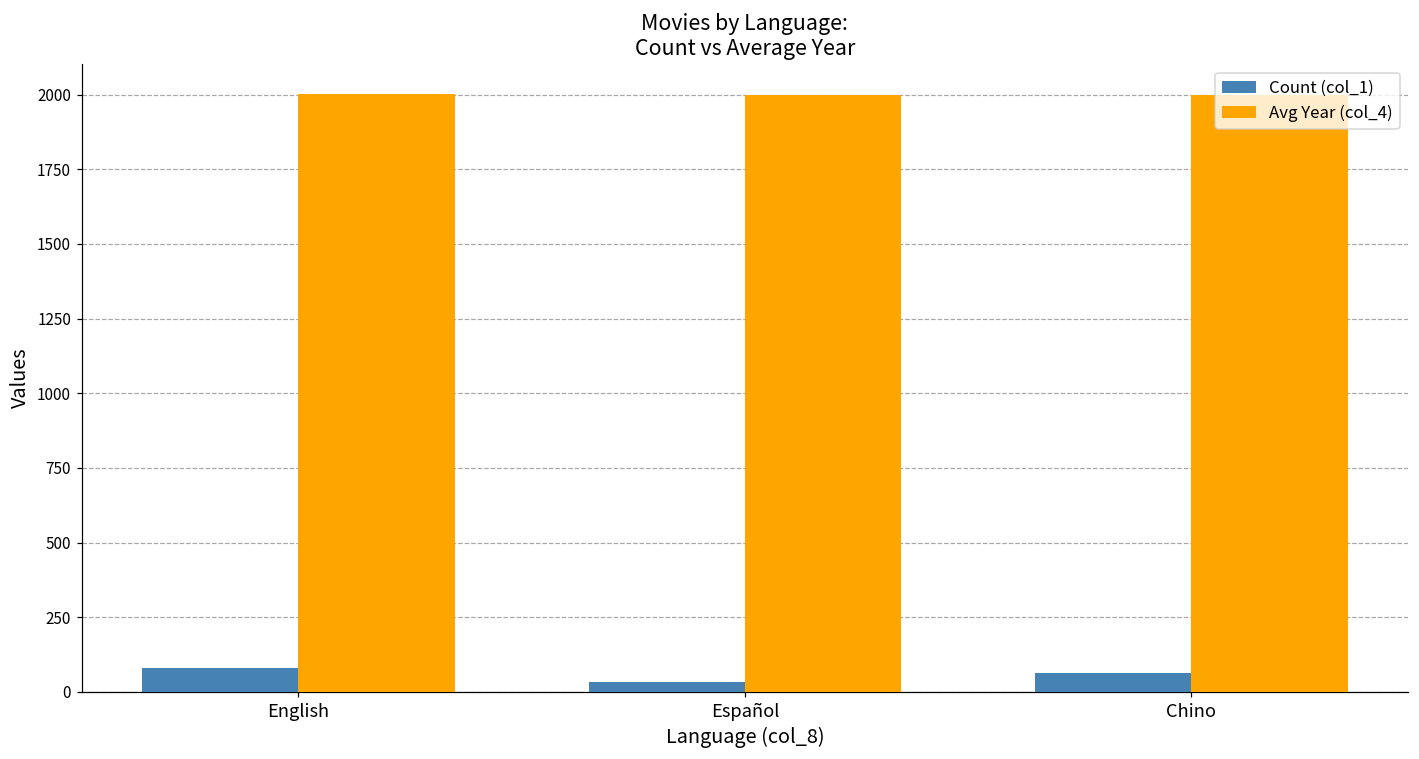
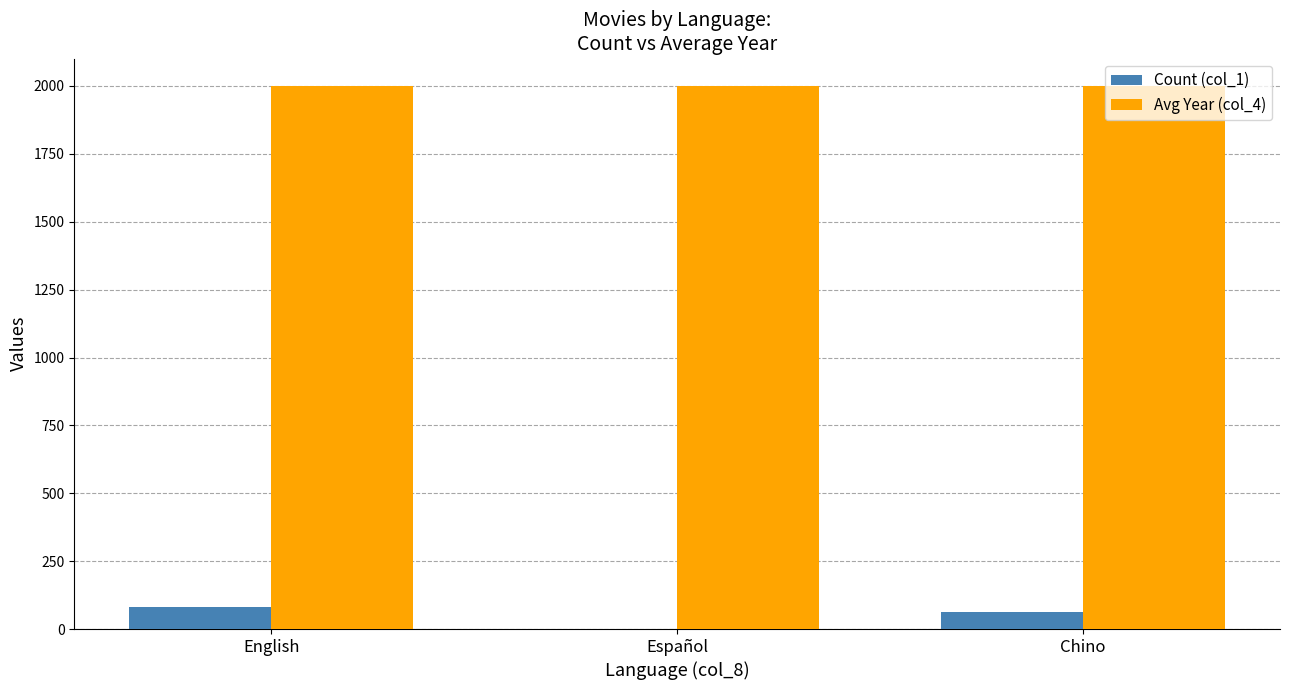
Count (col_1), Español: 30 -> 0
